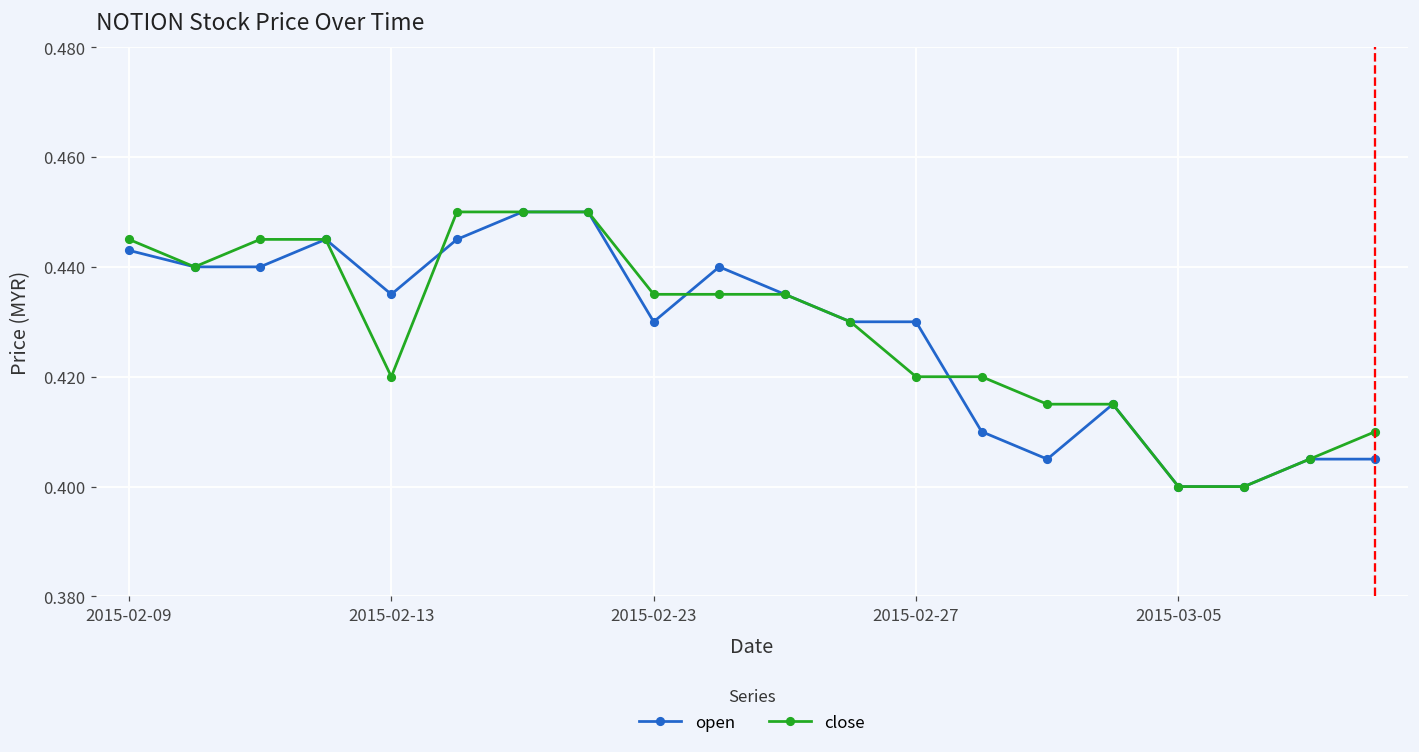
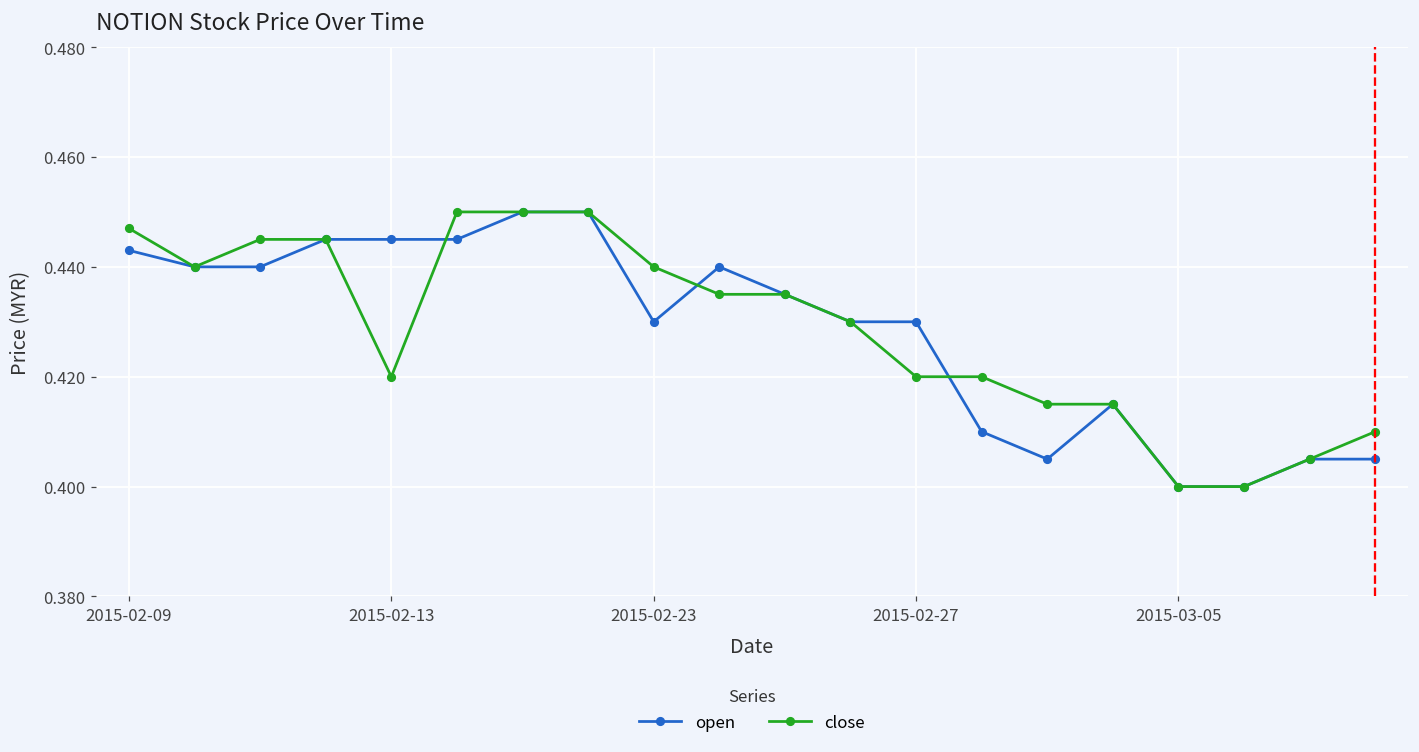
close, 2015-02-09: 0.445 -> 0.447
open, 2015-02-13: 0.435 -> 0.445
close, 2015-02-23: 0.435 -> 0.440
